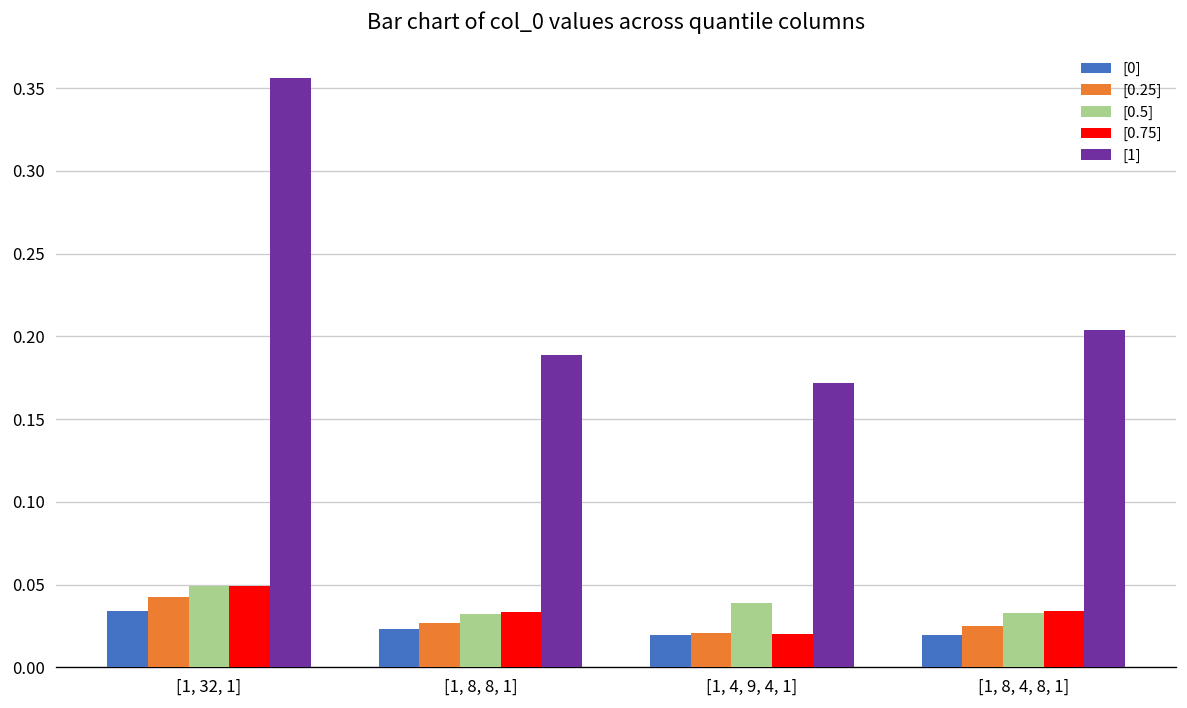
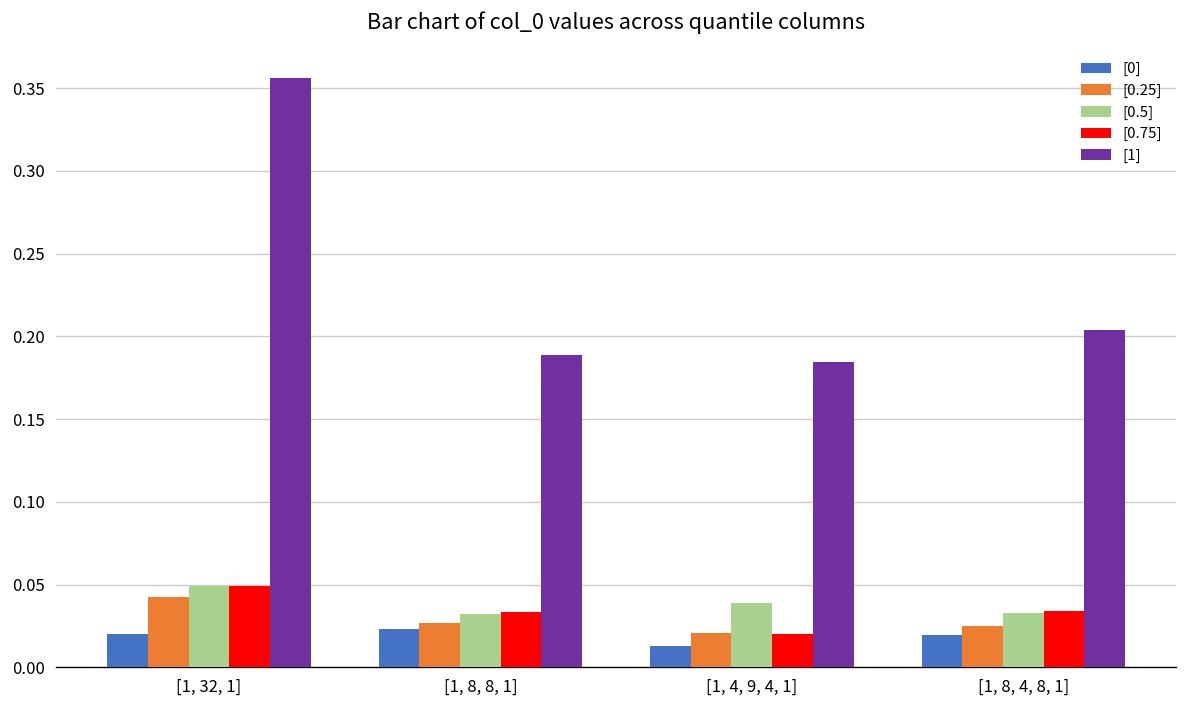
[0], [1, 32, 1]: 0.034 -> 0.020
[0], [1, 4, 9, 4, 1]: 0.019 -> 0.013
[1], [1, 4, 9, 4, 1]: 0.172 -> 0.184
